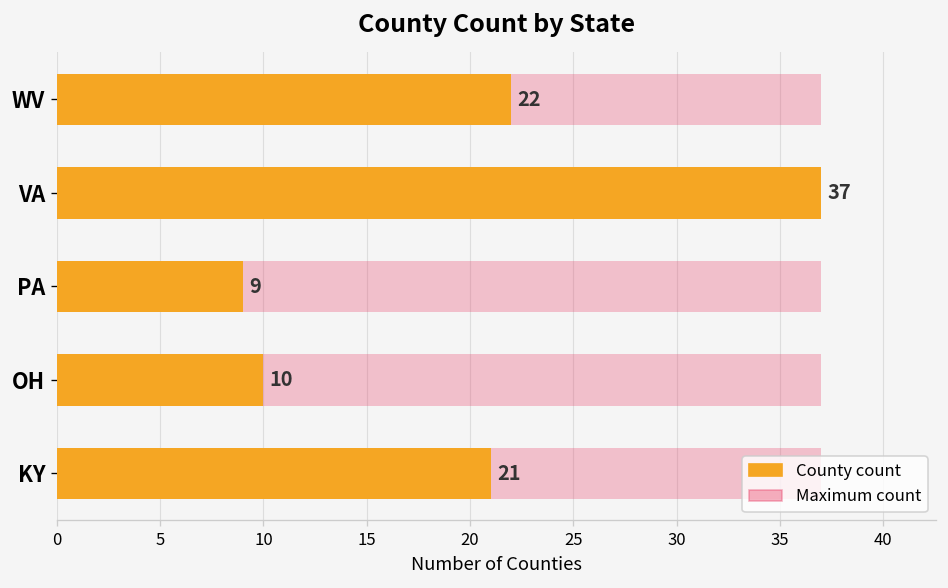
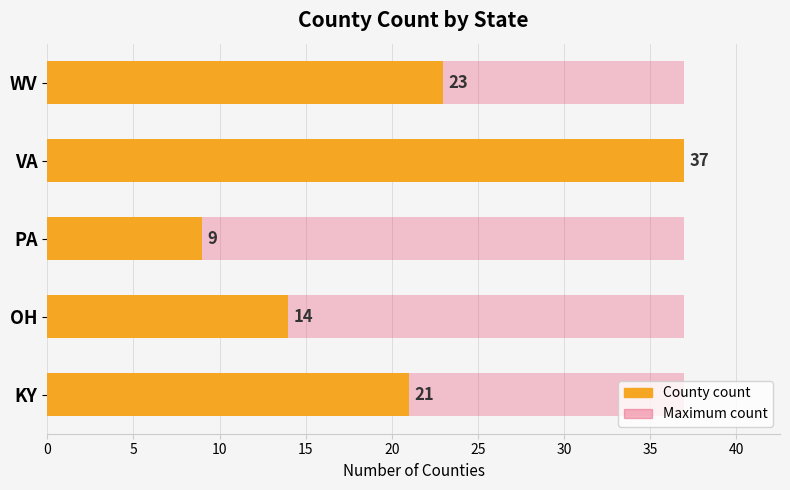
County count, WV: 22 -> 23
County count, OH: 10 -> 14
